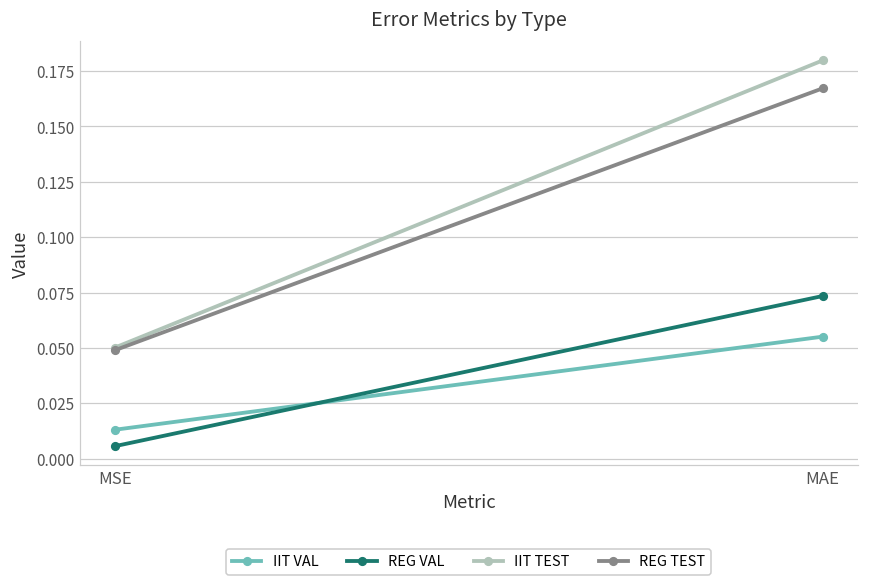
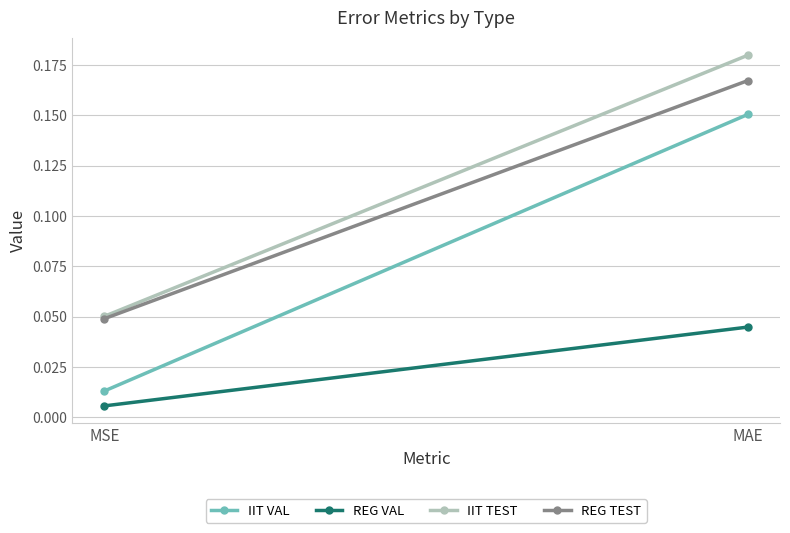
IIT VAL, MAE: 0.055 -> 0.150
REG VAL, MAE: 0.073 -> 0.045
